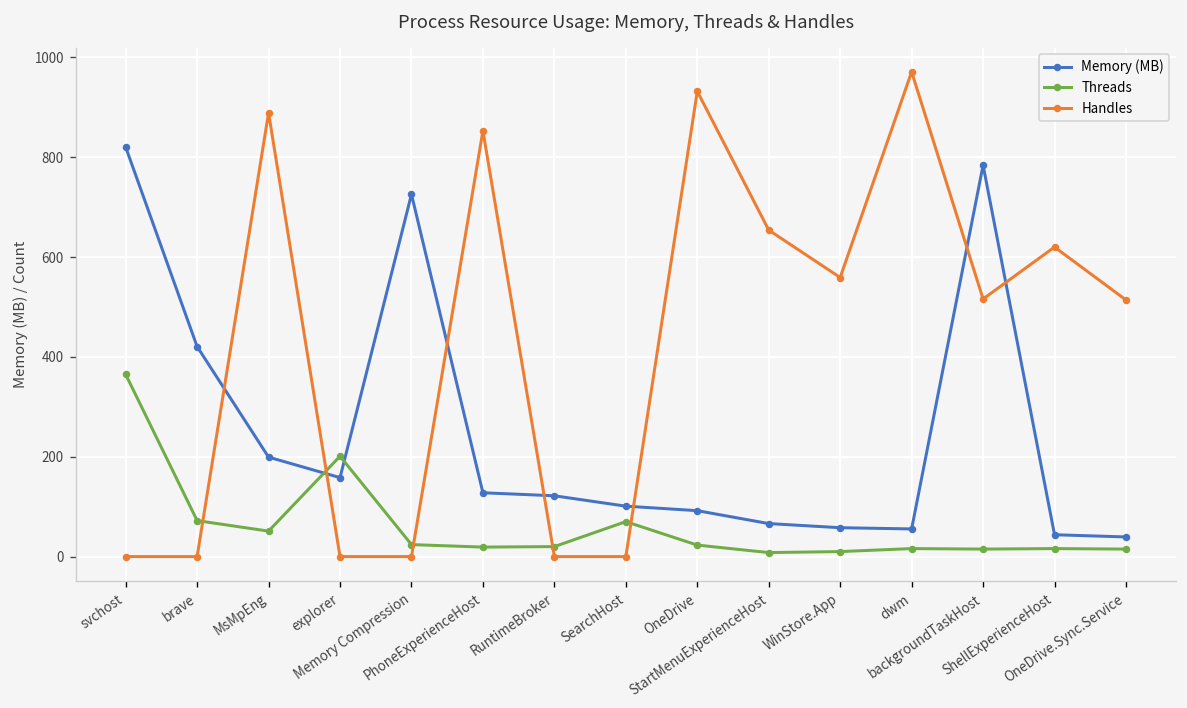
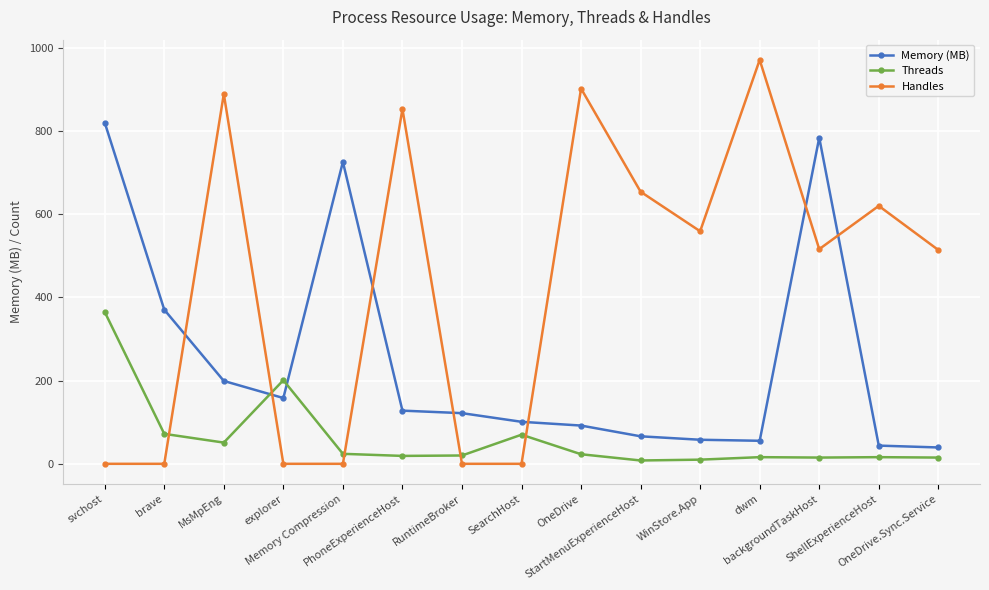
Memory (MB), brave: 420 -> 370
Handles, OneDrive: 930 -> 900
